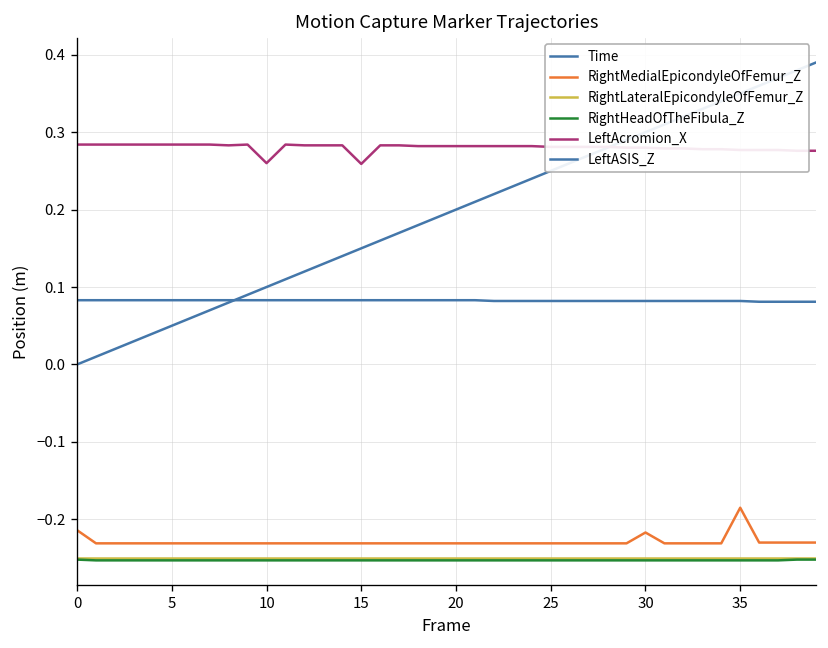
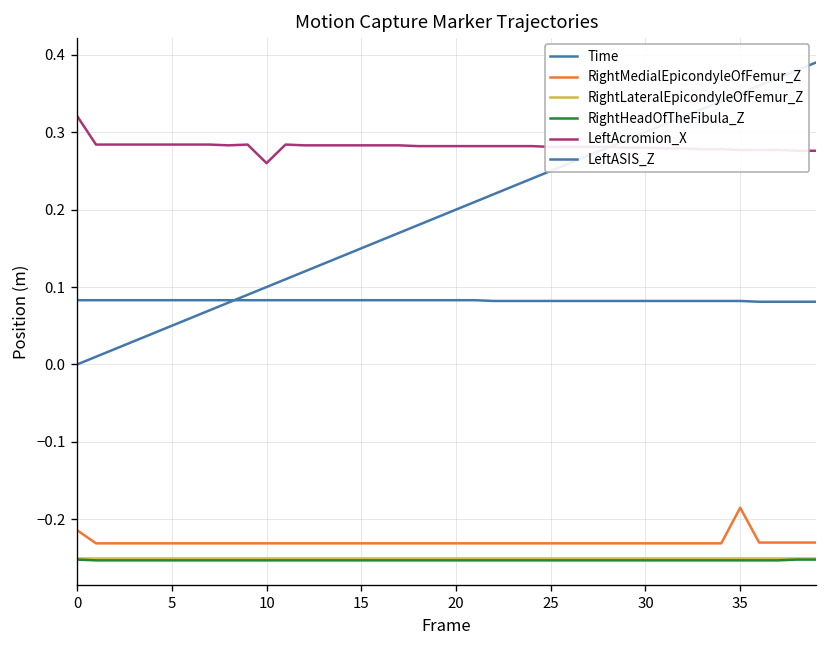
LeftAcromion_X, 0: 0.28 -> 0.32
LeftAcromion_X, 15: 0.26 -> 0.28
RightMedialEpicondyleOfFemur_Z, 30: -0.22 -> -0.23
